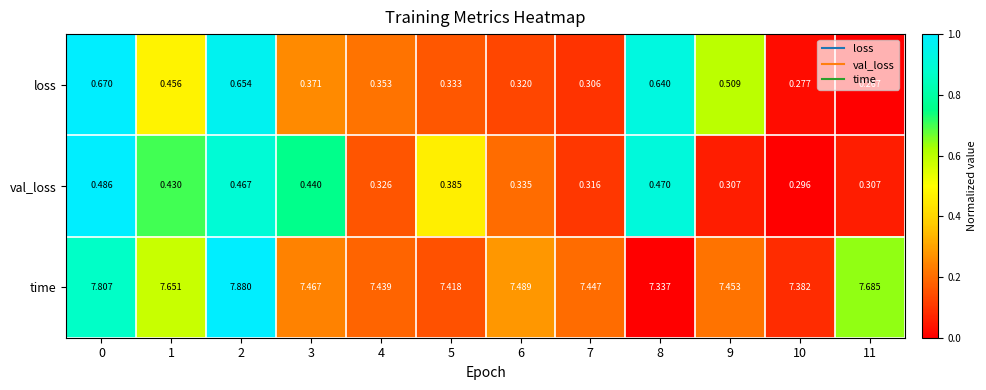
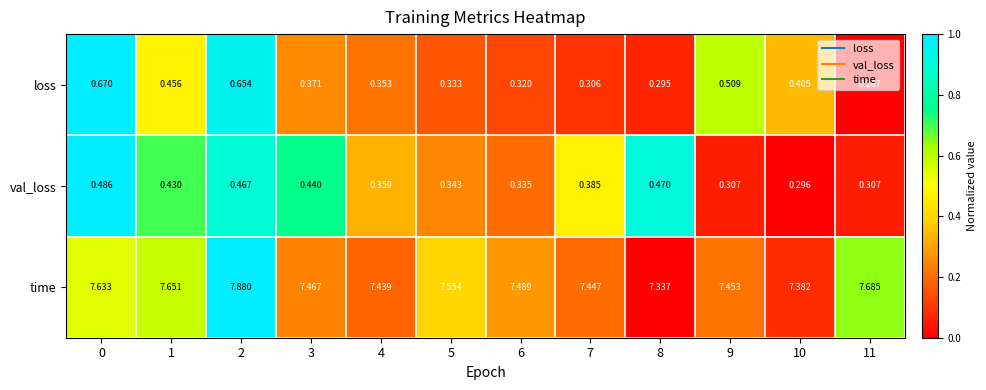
loss, 8: 0.640 -> 0.295
loss, 10: 0.277 -> 0.405
val_loss, 4: 0.326 -> 0.359
val_loss, 5: 0.385 -> 0.343
val_loss, 7: 0.316 -> 0.385
time, 0: 7.807 -> 7.633
time, 5: 7.418 -> 7.554
